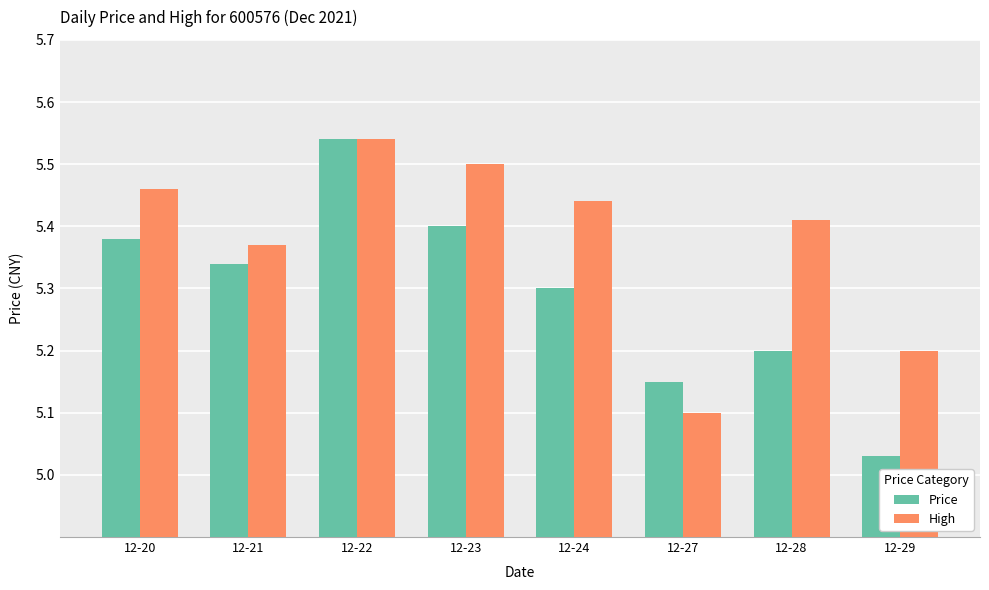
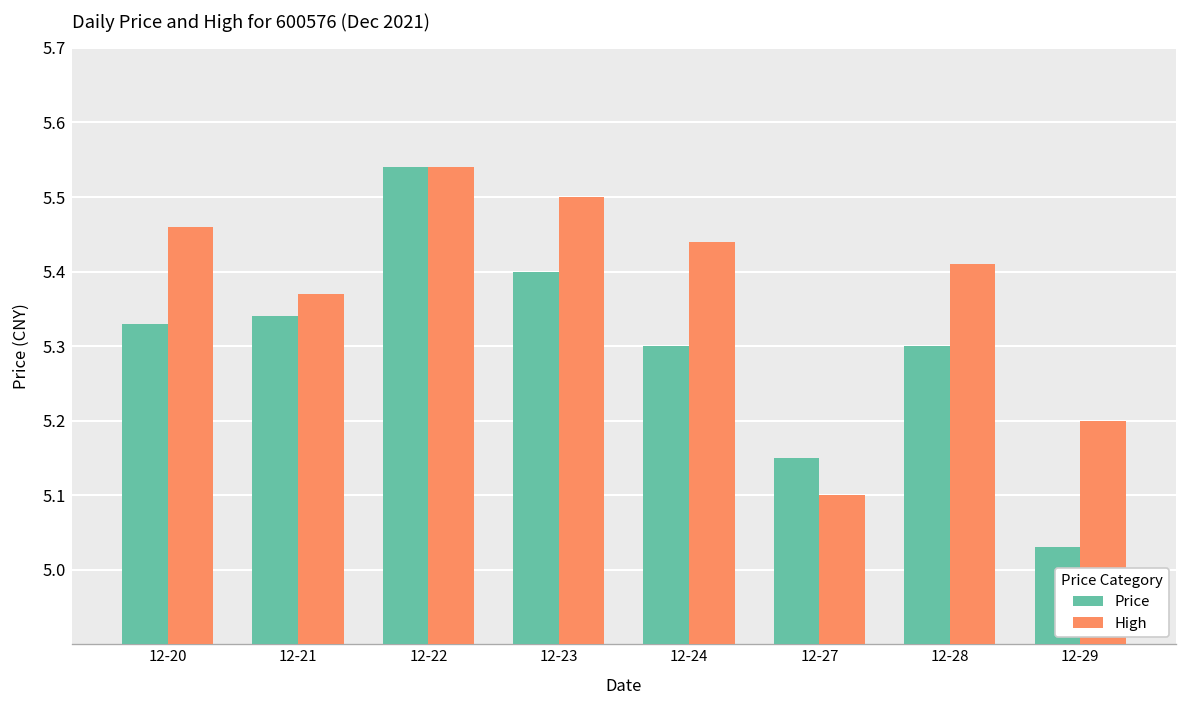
Price, 12-20: 5.38 -> 5.33
Price, 12-28: 5.2 -> 5.3
